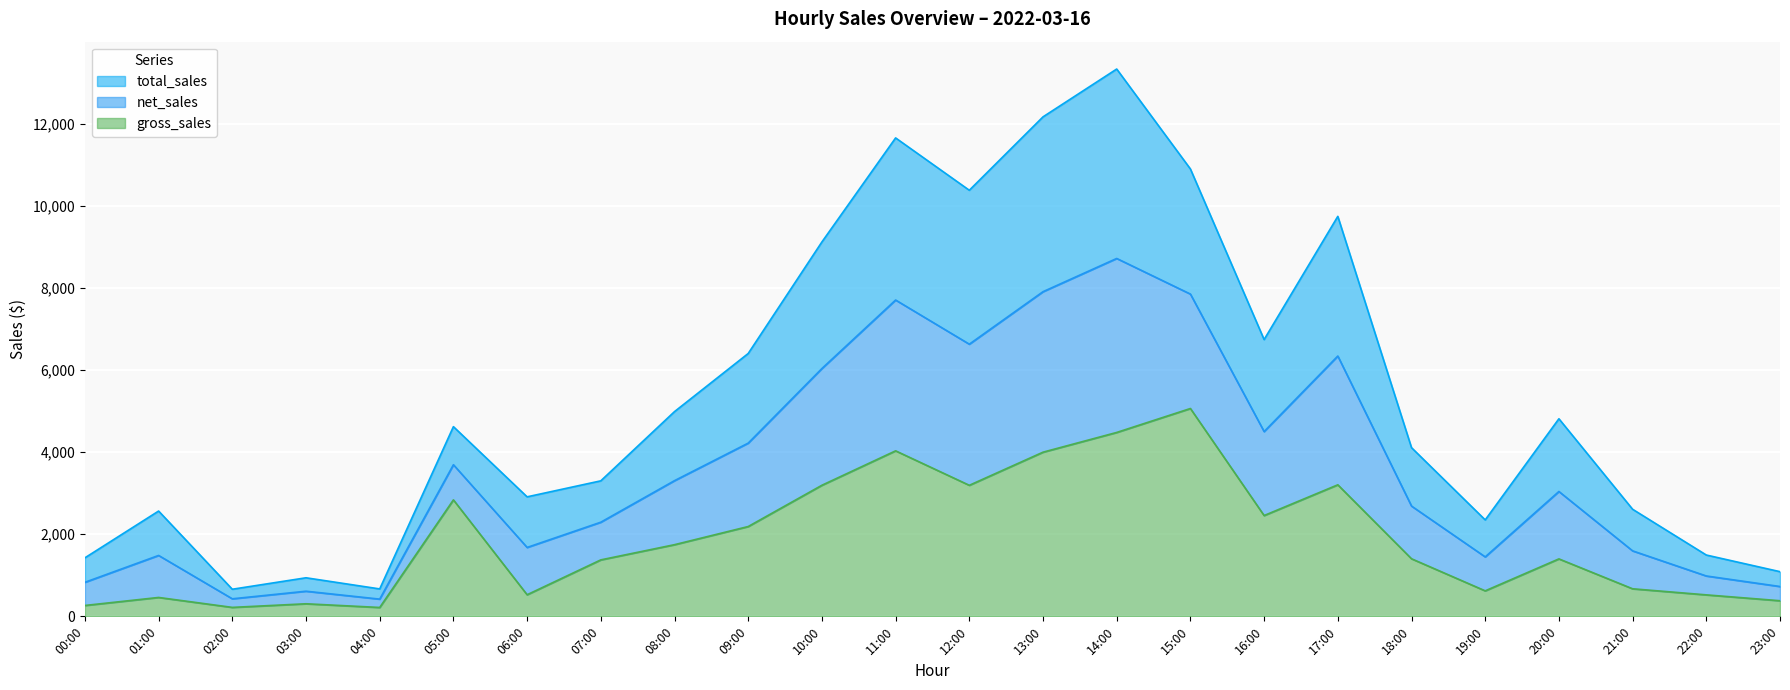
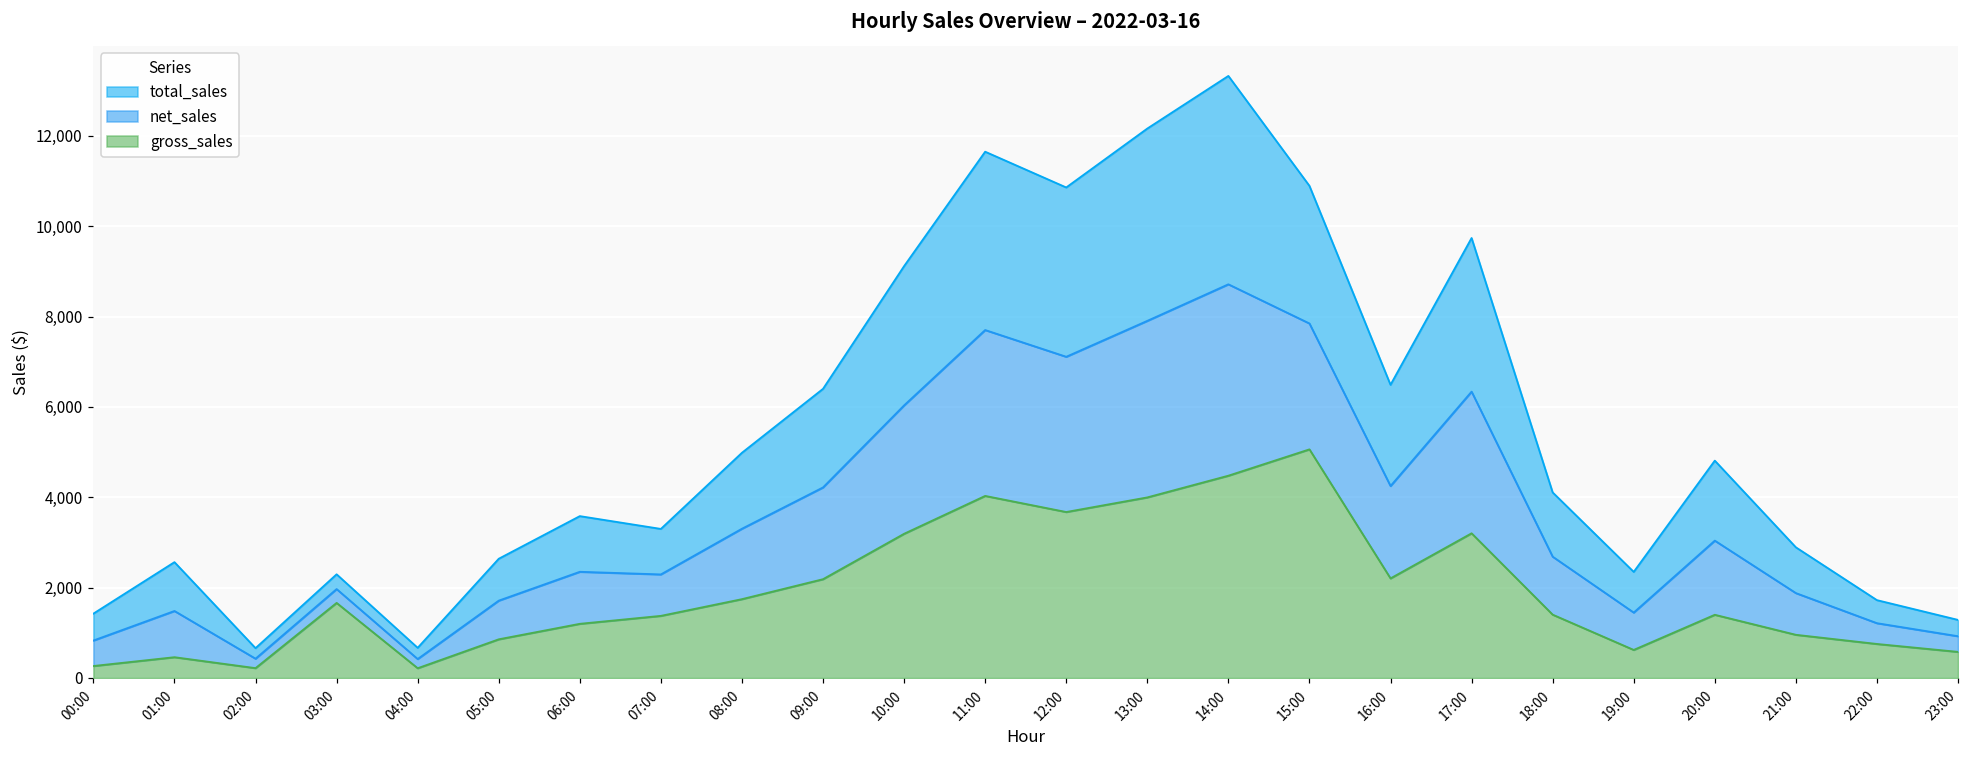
gross_sales, 03:00: 300 -> 1,700
gross_sales, 05:00: 2,800 -> 900
gross_sales, 06:00: 500 -> 1,200
gross_sales, 12:00: 3,200 -> 3,700
gross_sales, 16:00: 2,500 -> 2,200
gross_sales, 21:00: 700 -> 1,000
gross_sales, 22:00: 500 -> 800
gross_sales, 23:00: 400 -> 600
